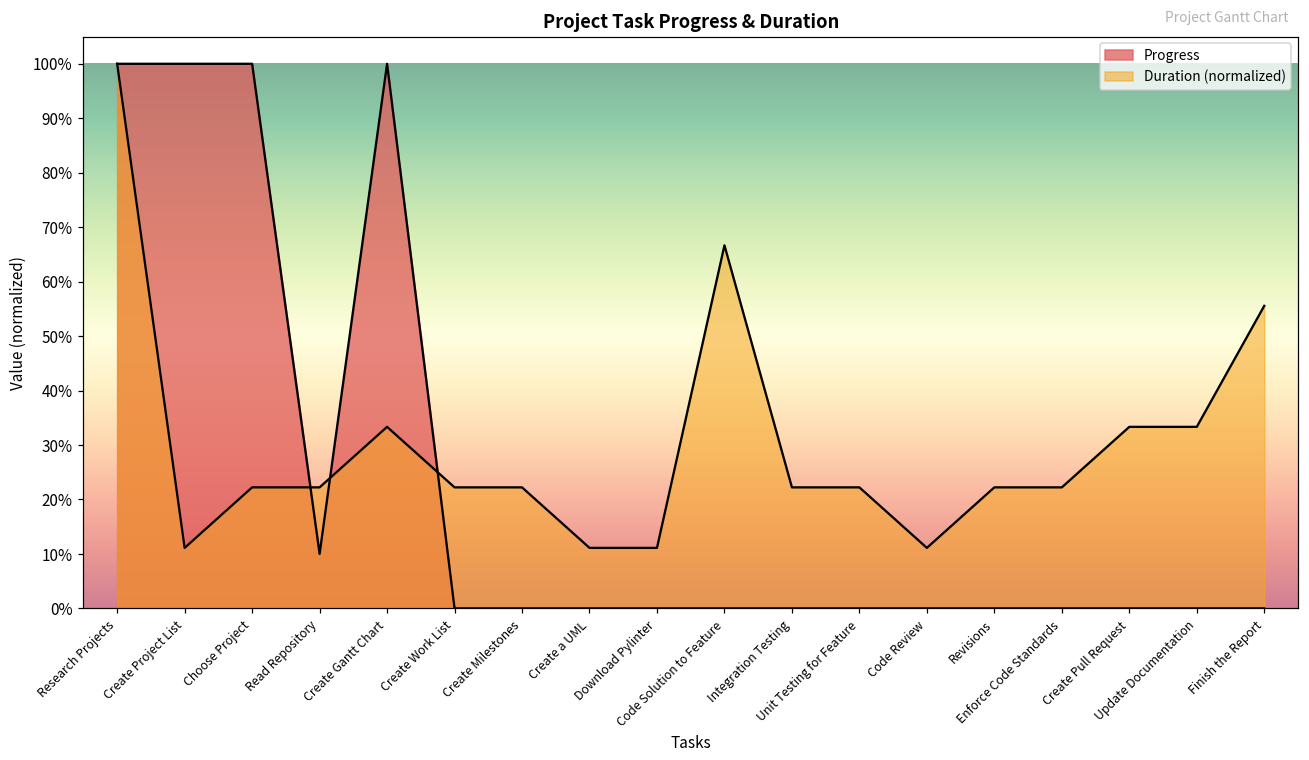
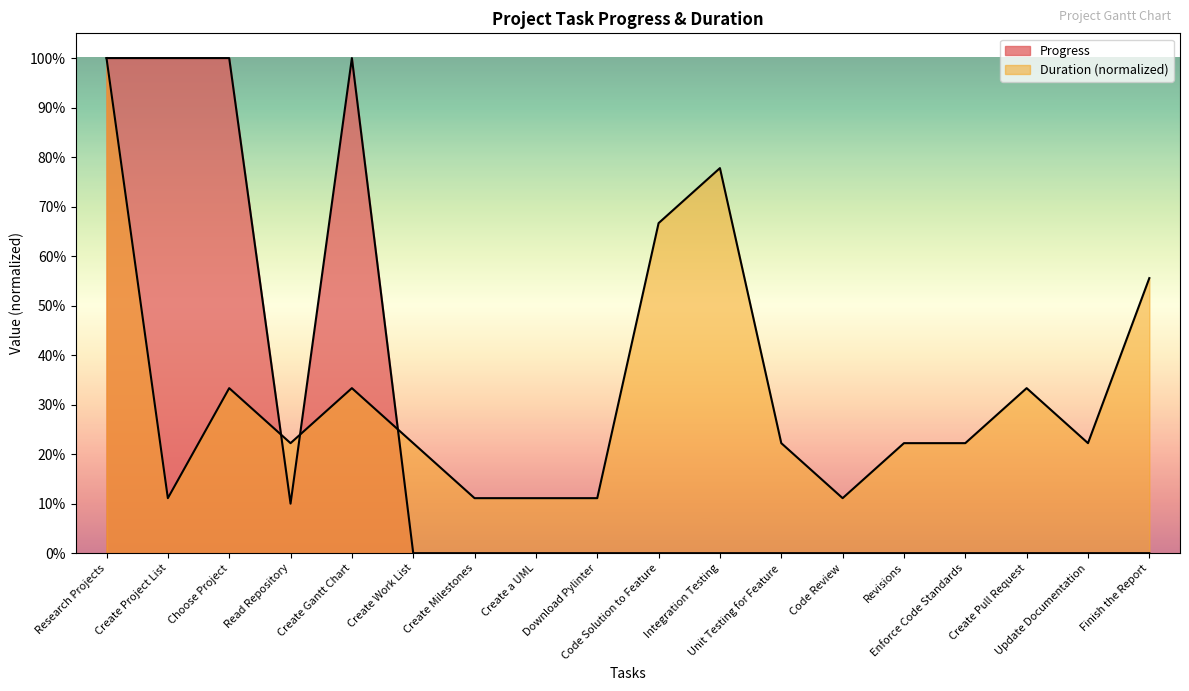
Duration (normalized), Choose Project: 22% -> 33%
Duration (normalized), Create Milestones: 22% -> 11%
Duration (normalized), Integration Testing: 22% -> 78%
Duration (normalized), Update Documentation: 33% -> 22%
